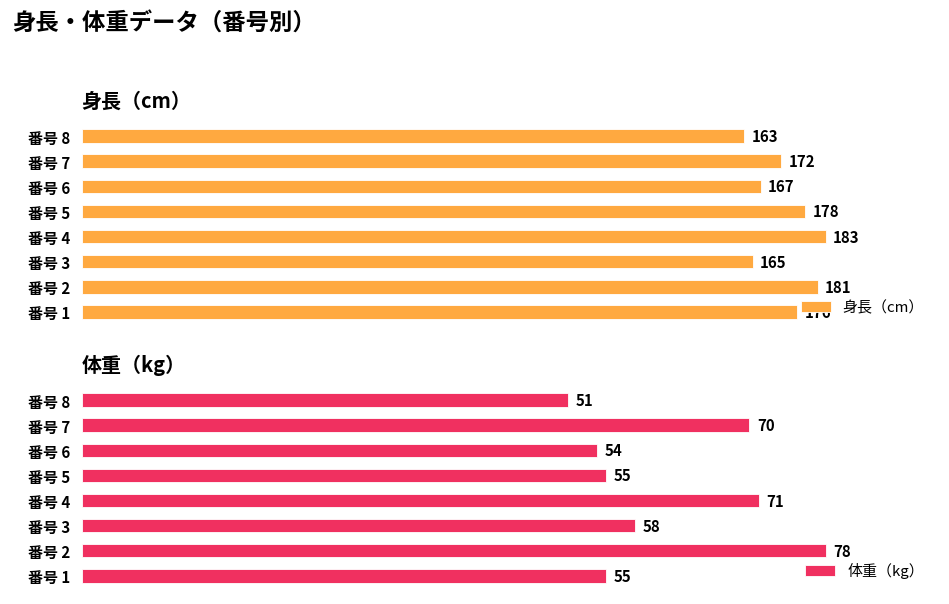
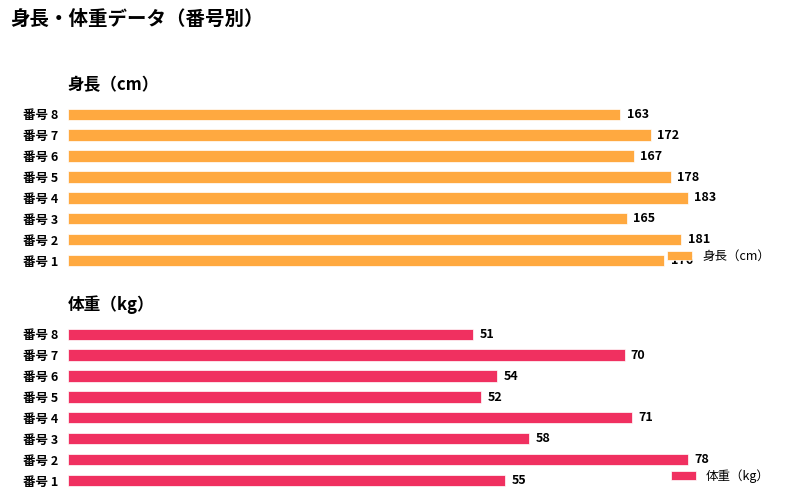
体重（kg）, 番号 5: 55 -> 52
